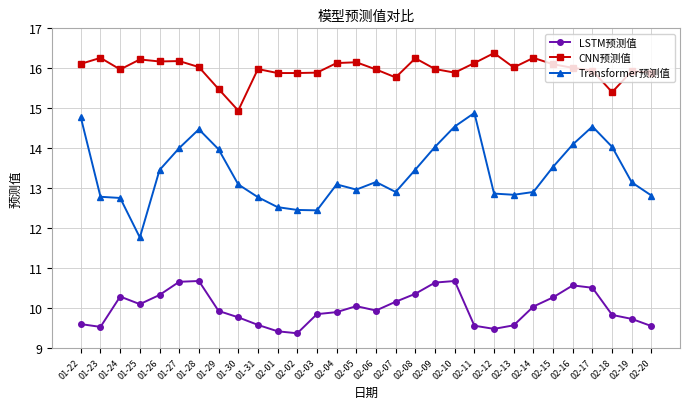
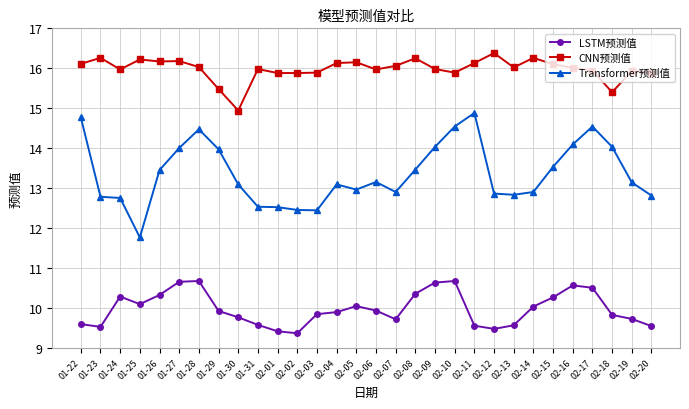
Transformer预测值, 01-31: 12.8 -> 12.5
LSTM预测值, 02-07: 10.2 -> 9.7
CNN预测值, 02-07: 15.8 -> 16.1
